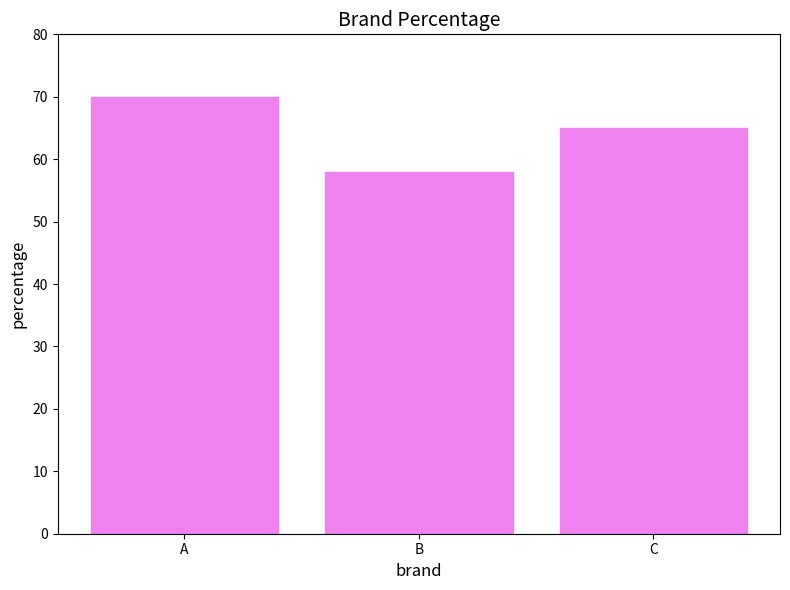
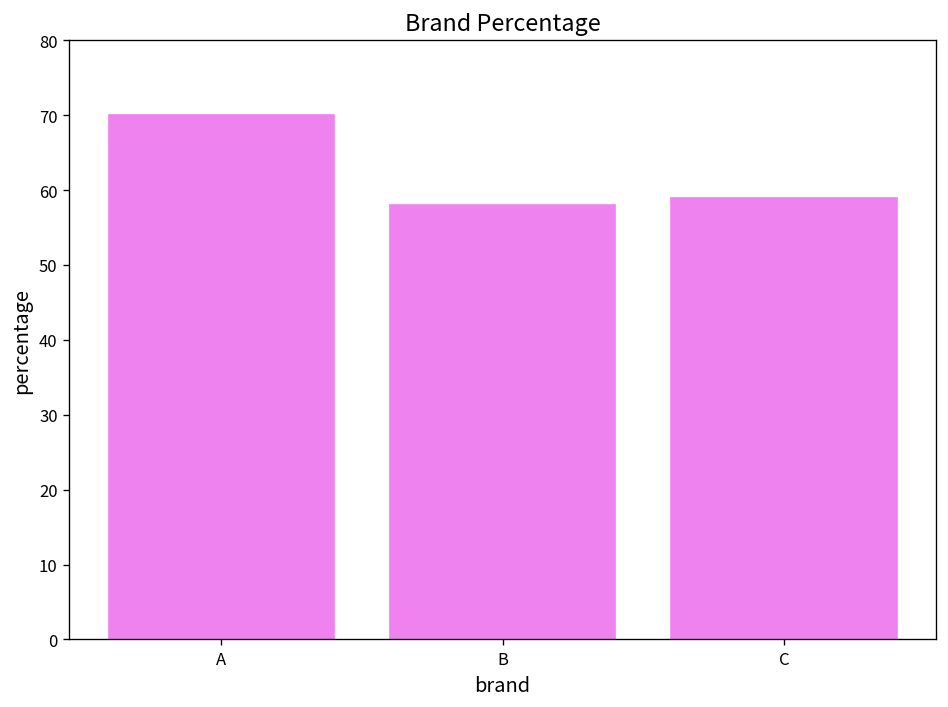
C: 65 -> 59
